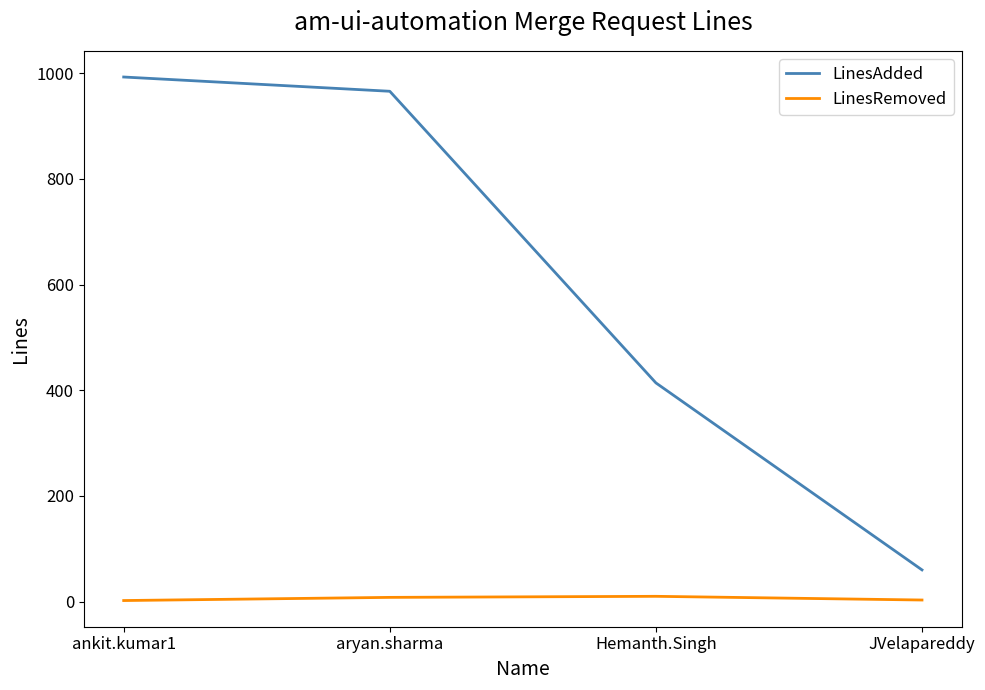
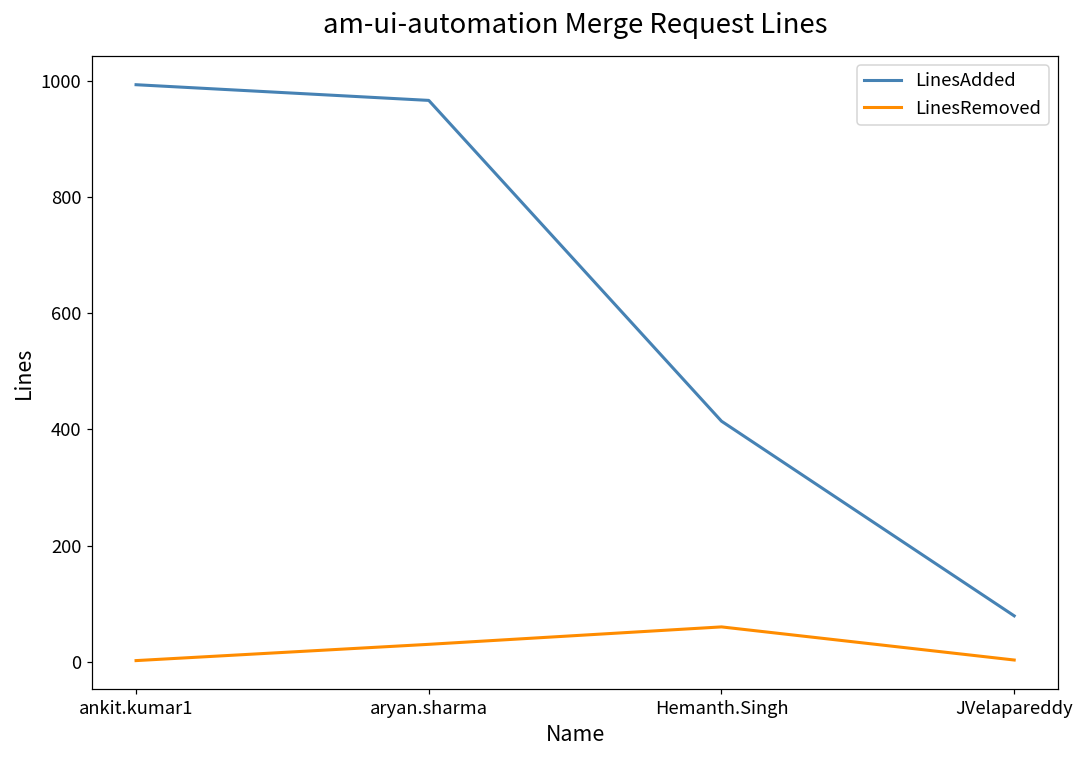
LinesRemoved, aryan.sharma: 10 -> 30
LinesRemoved, Hemanth.Singh: 10 -> 60
LinesAdded, JVelapareddy: 60 -> 80
